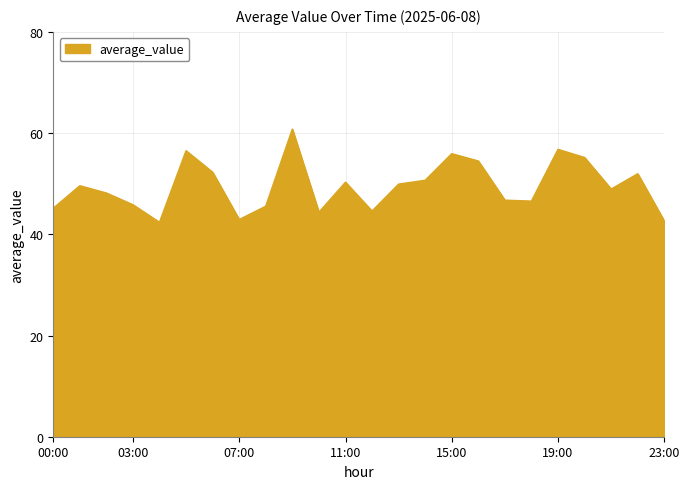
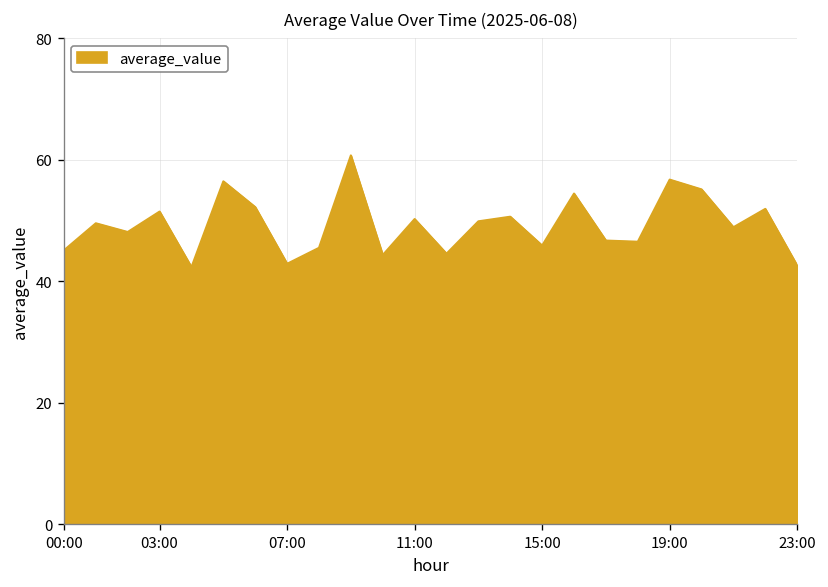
03:00: 46 -> 51
15:00: 56 -> 46
